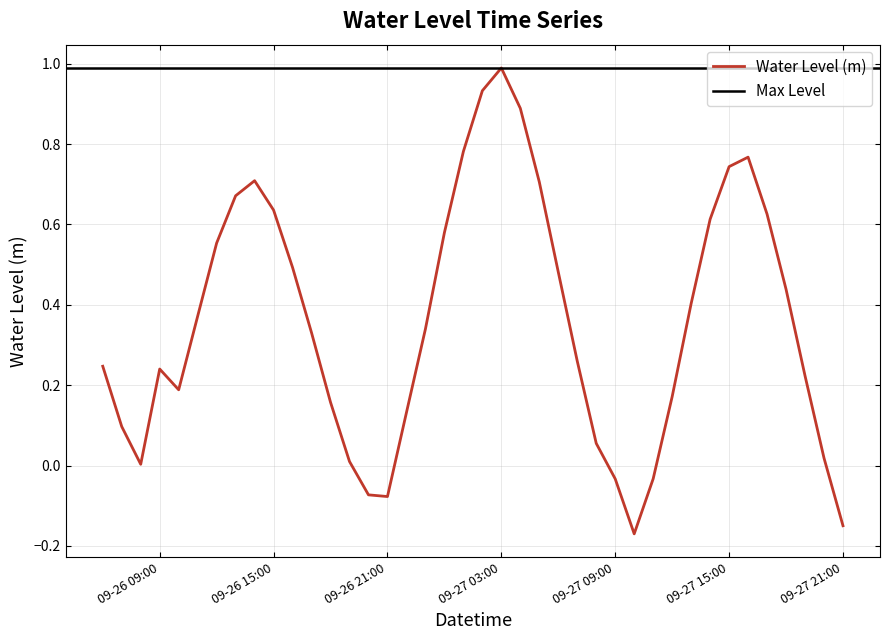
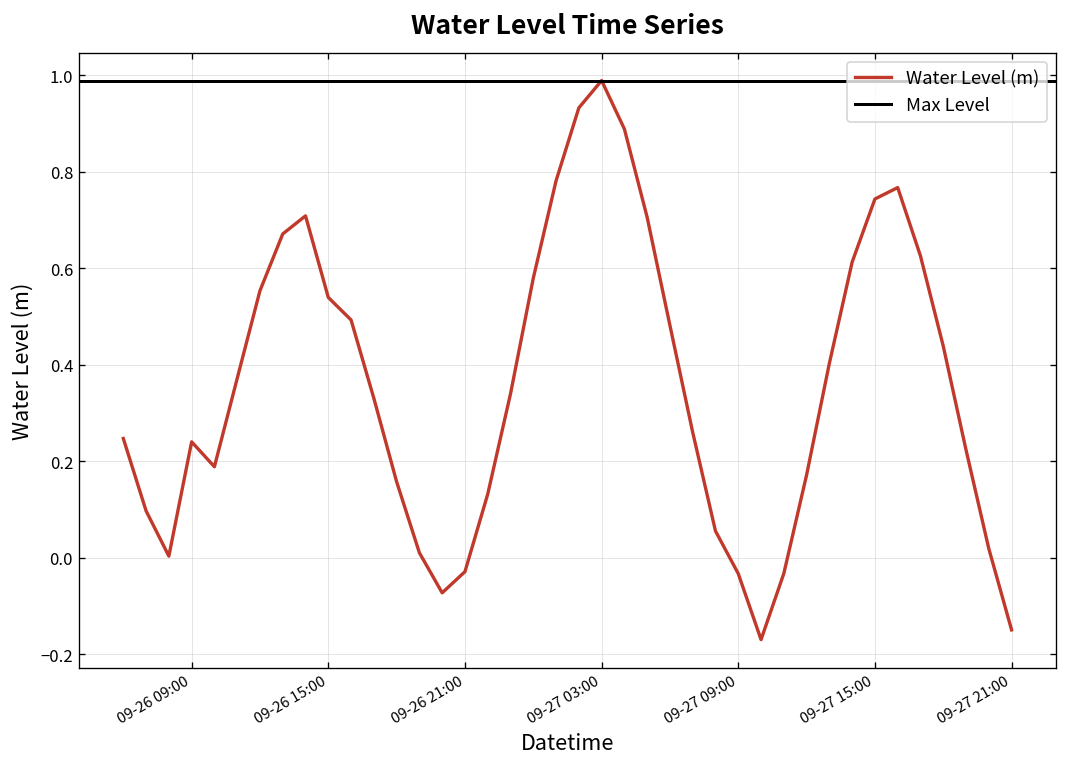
09-26 15:00: 0.64 -> 0.54
09-26 21:00: -0.08 -> -0.03
